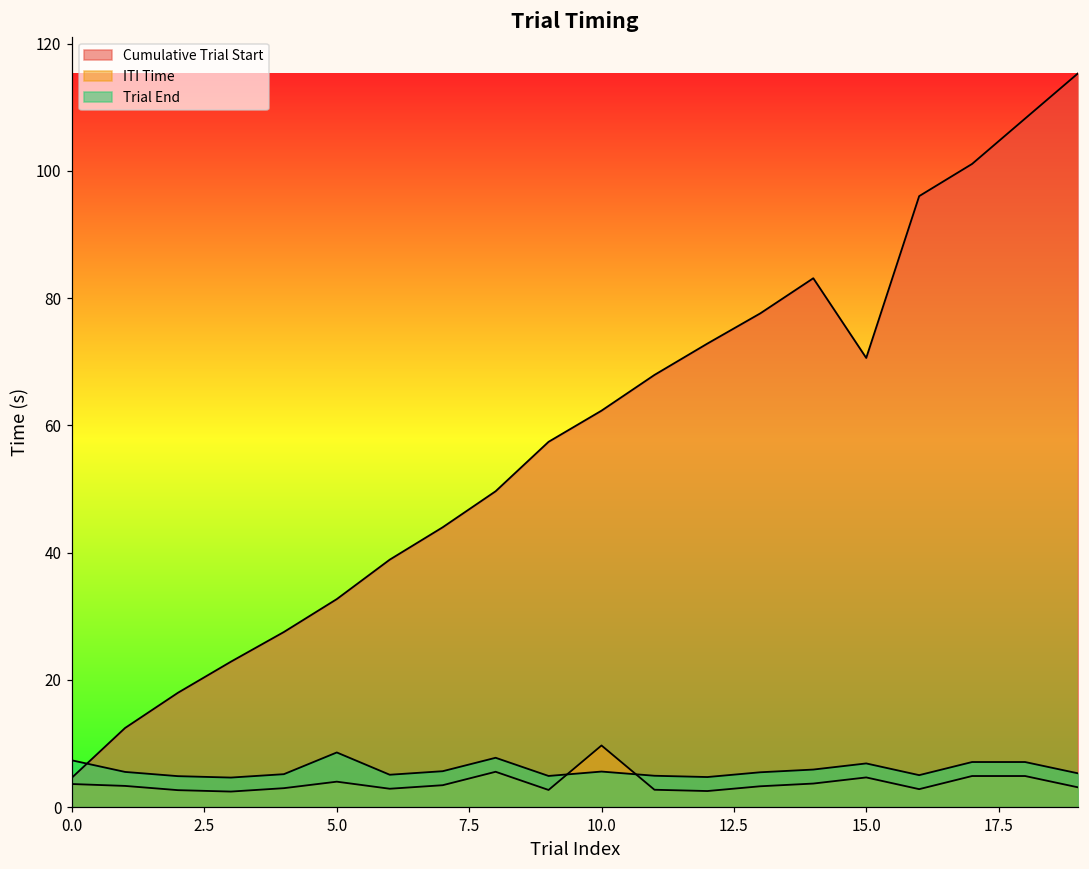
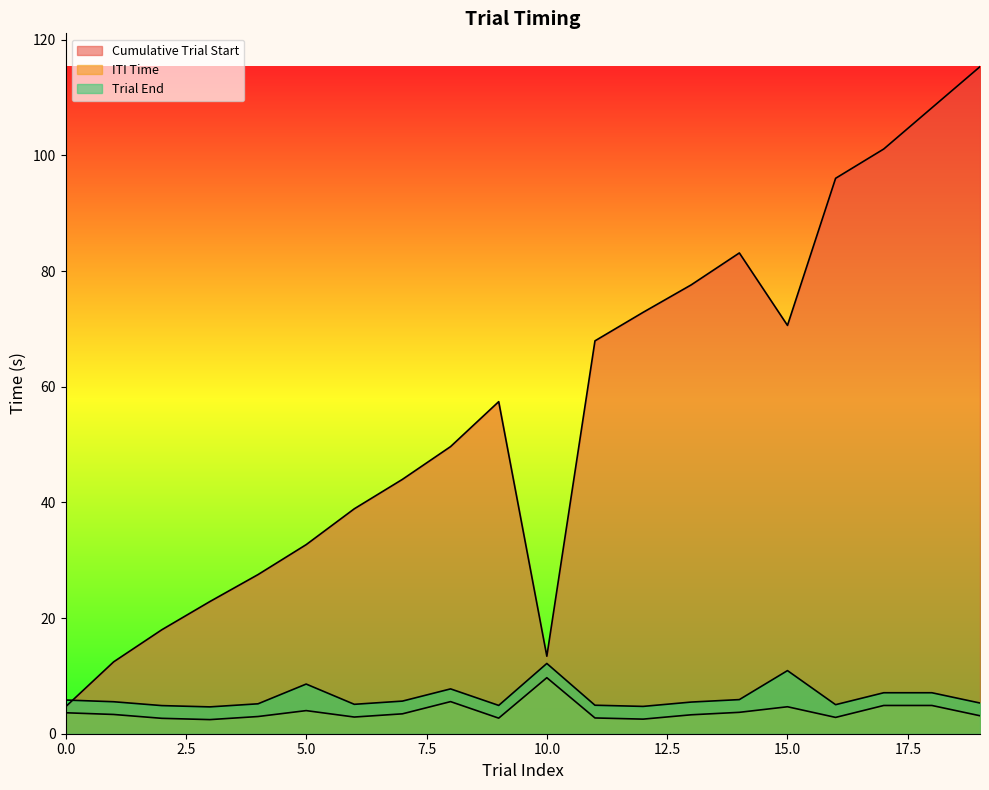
Trial End, 0.0: 7 -> 6
Cumulative Trial Start, 10.0: 62 -> 13
Trial End, 10.0: 6 -> 12
Trial End, 15.0: 7 -> 11
